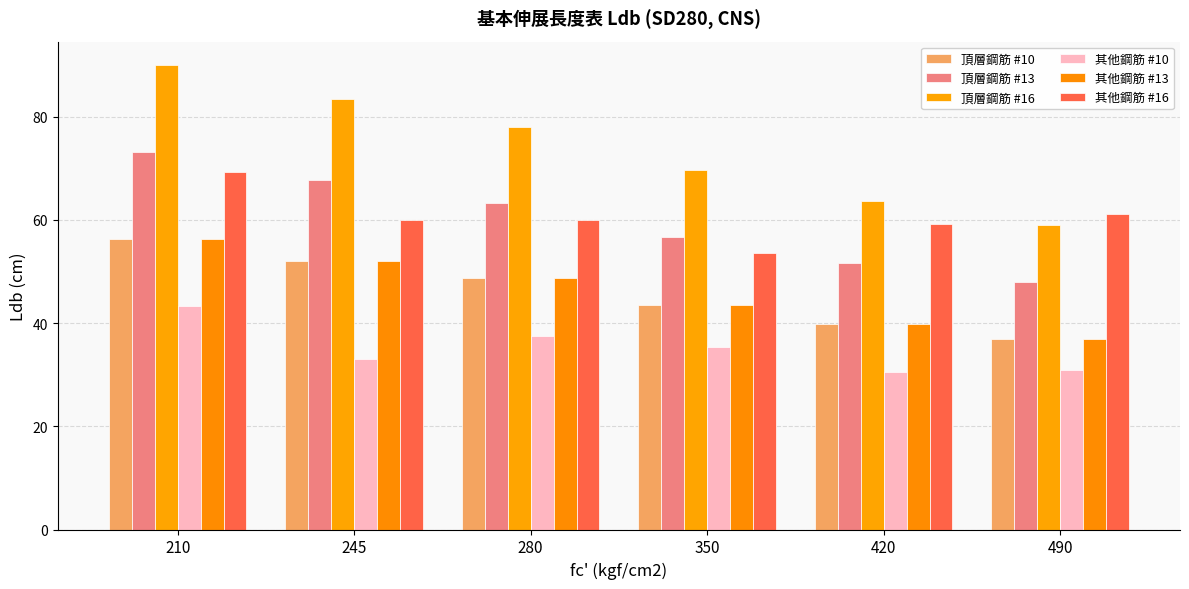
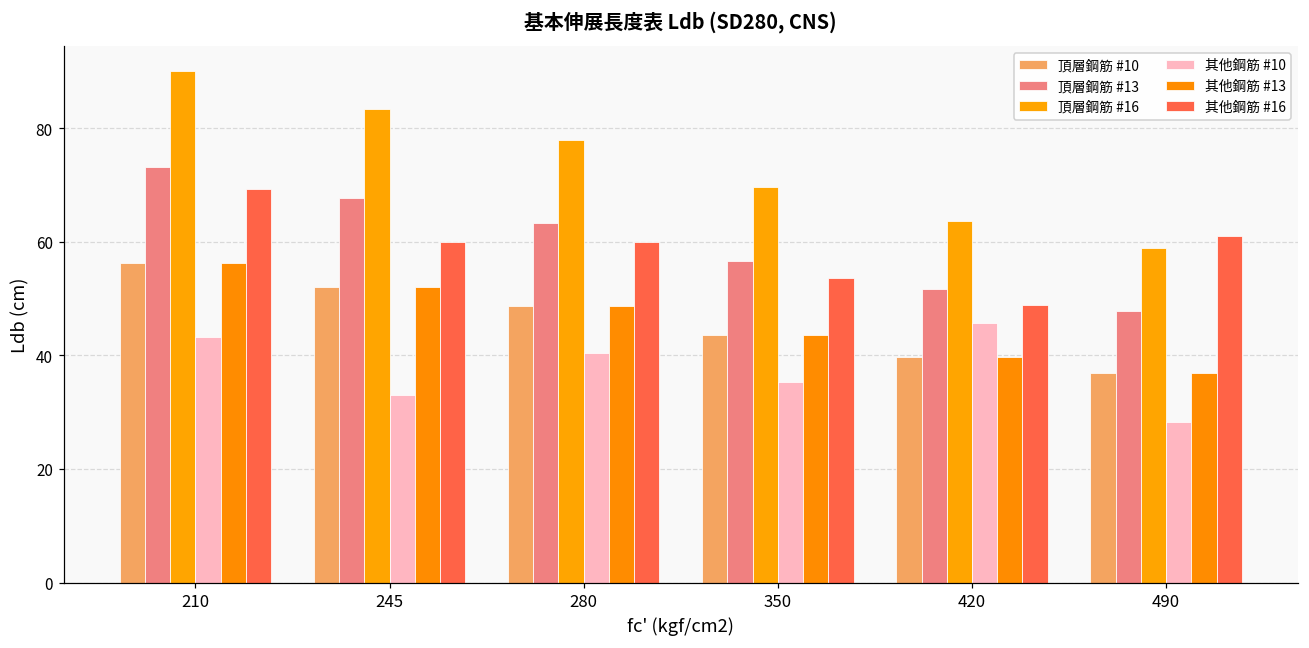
其他鋼筋 #10, 280: 37 -> 40
其他鋼筋 #10, 420: 31 -> 46
其他鋼筋 #16, 420: 59 -> 49
其他鋼筋 #10, 490: 31 -> 28
